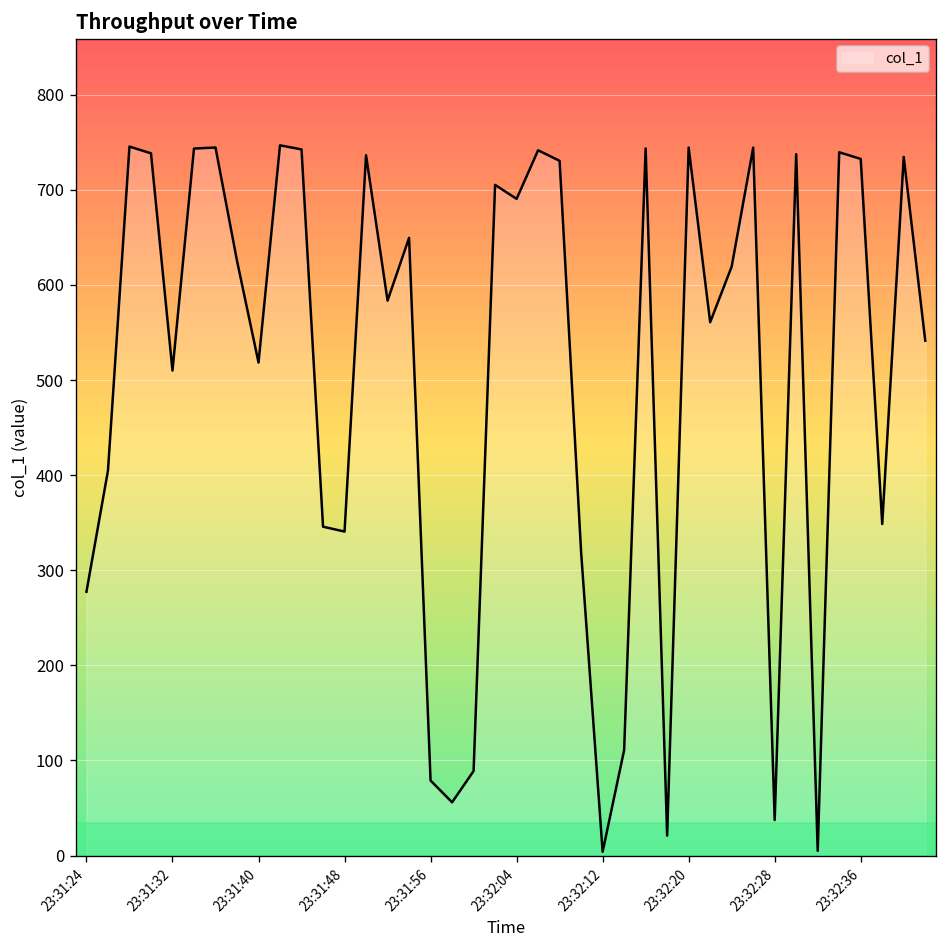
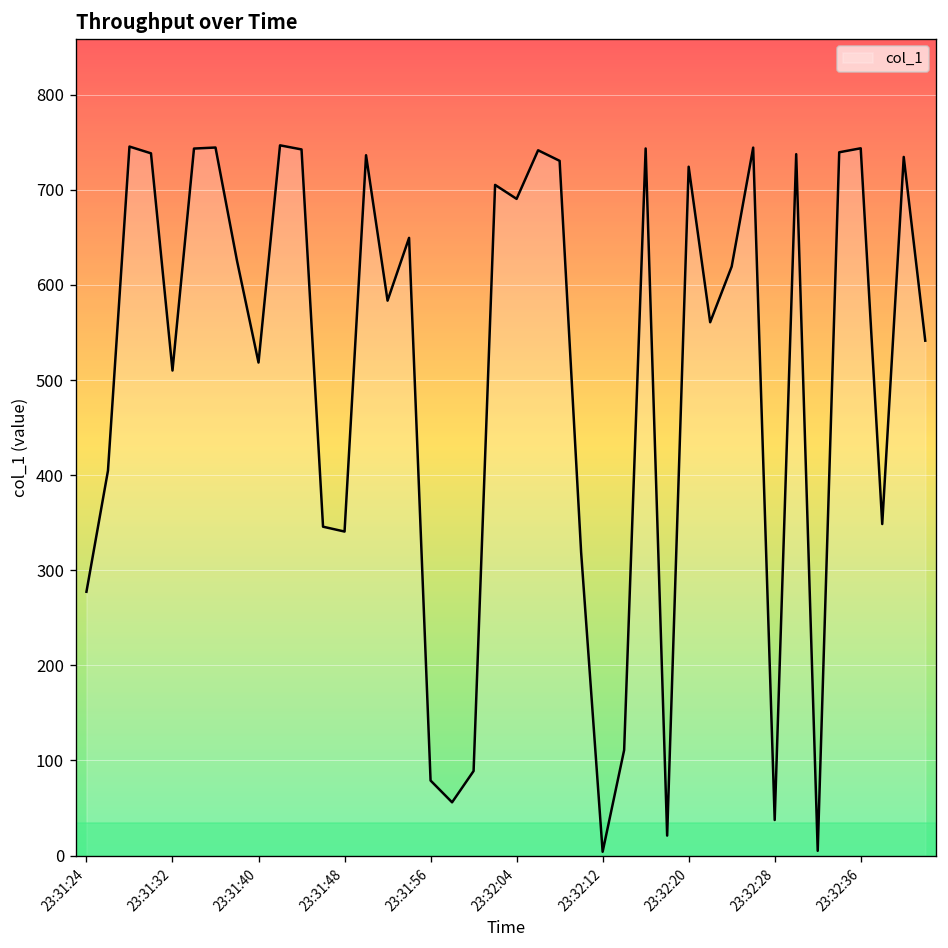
23:32:20: 740 -> 720
23:32:36: 730 -> 740
